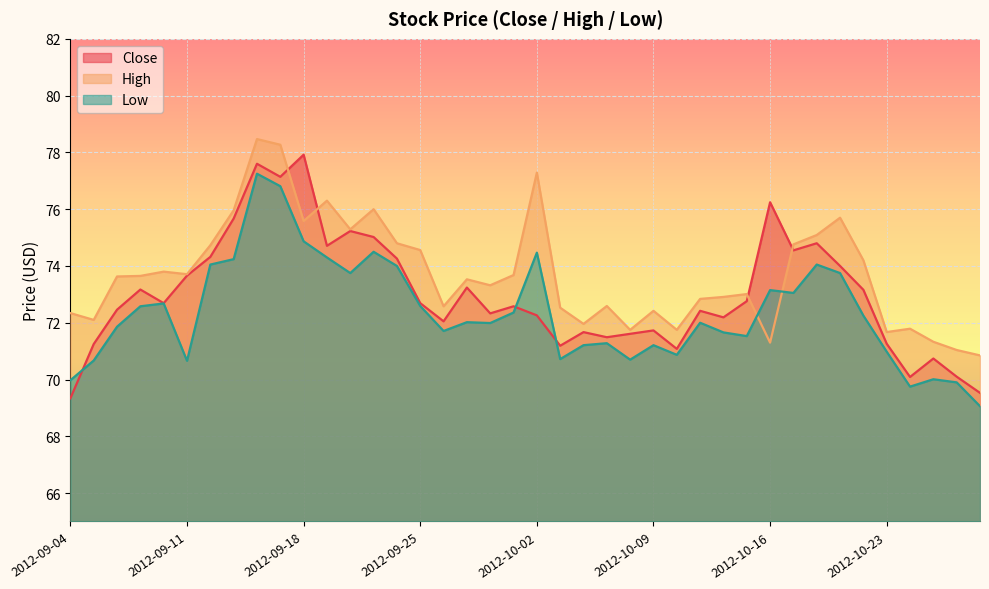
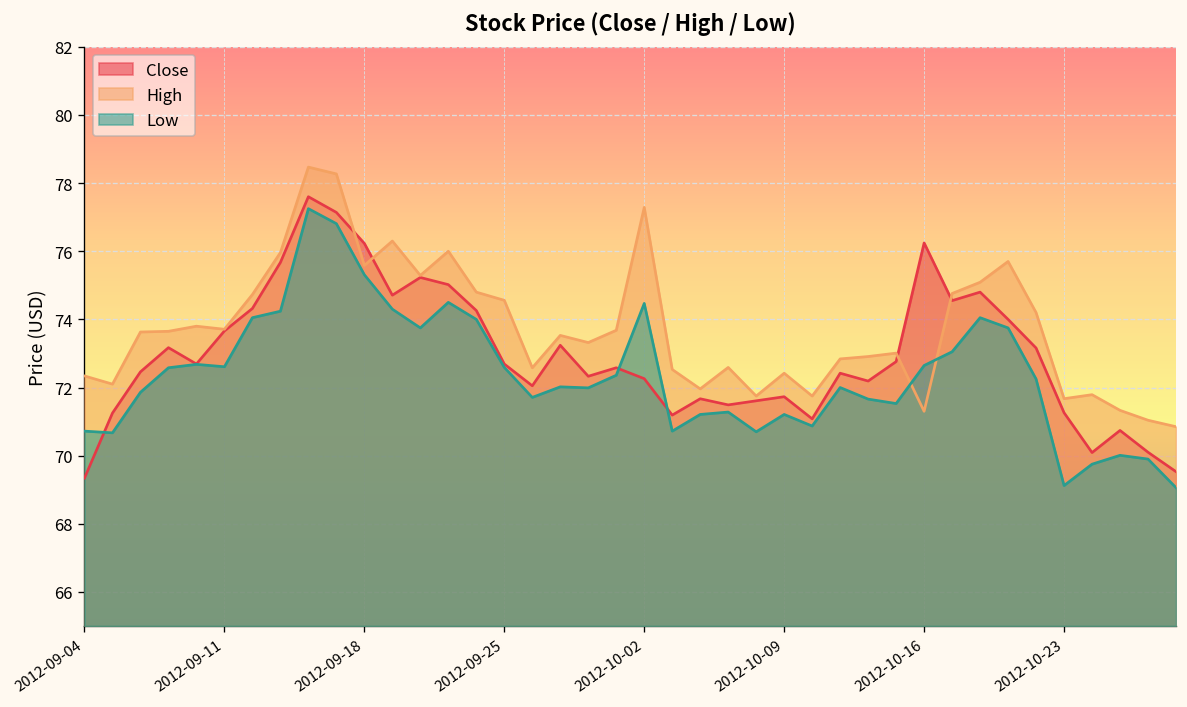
Low, 2012-09-04: 70.0 -> 70.7
Low, 2012-09-11: 70.7 -> 72.6
Close, 2012-09-18: 77.9 -> 76.2
Low, 2012-09-18: 74.9 -> 75.3
Low, 2012-10-16: 73.2 -> 72.6
Low, 2012-10-23: 71.0 -> 69.1
